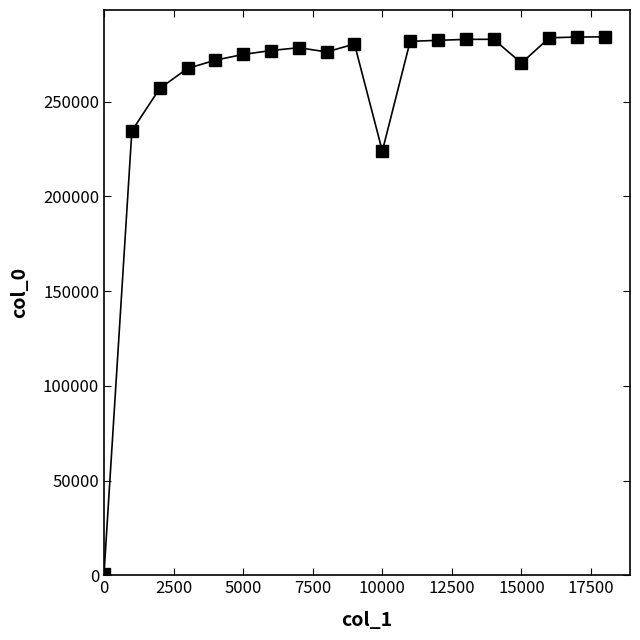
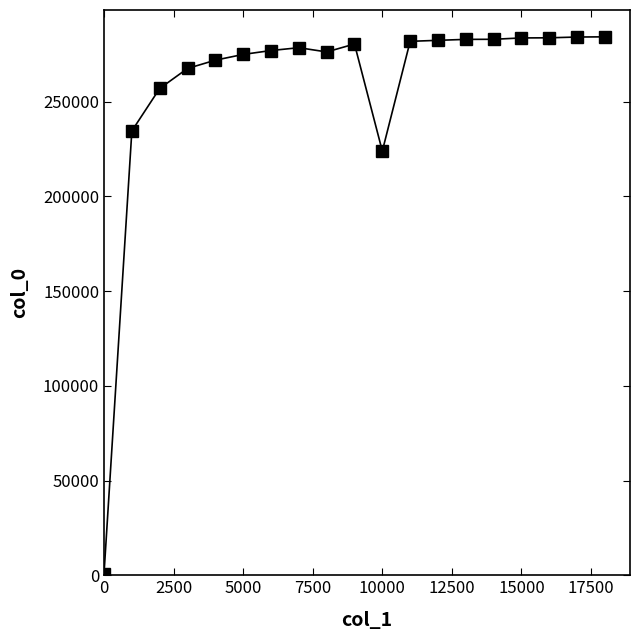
15000: 270000 -> 284000
